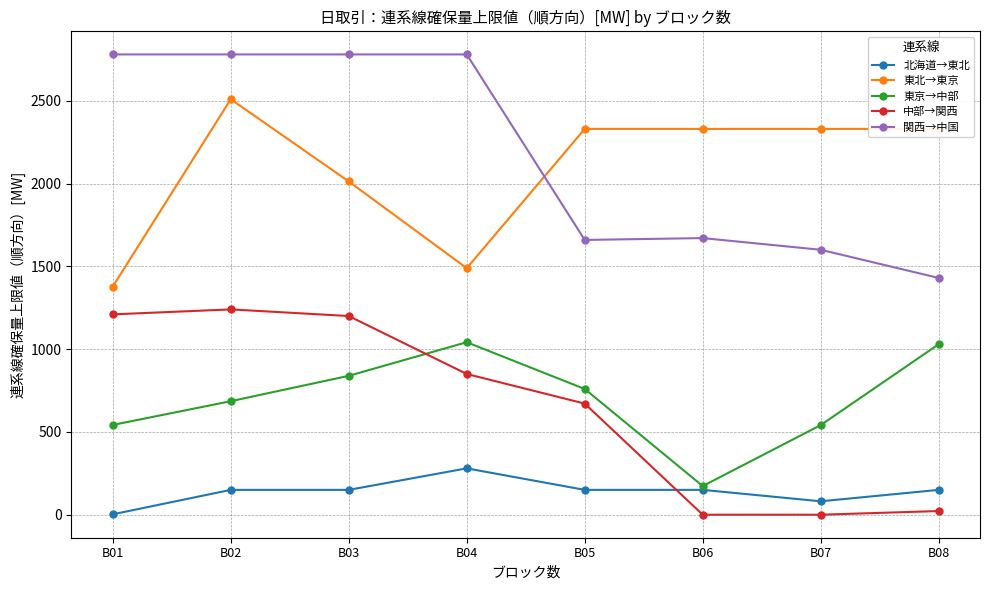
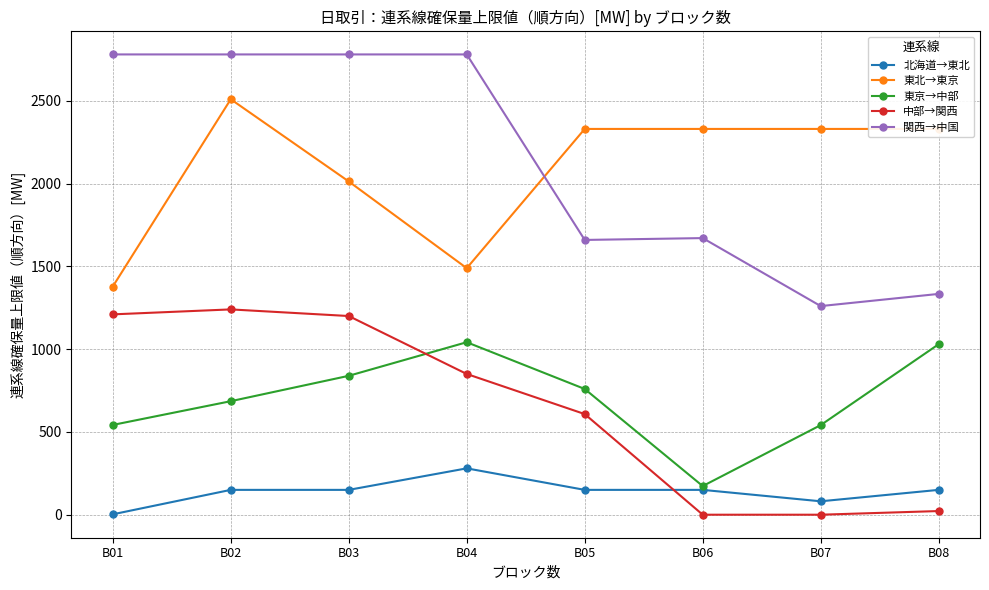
中部→関西, B05: 670 -> 610
関西→中国, B07: 1600 -> 1260
関西→中国, B08: 1430 -> 1330
